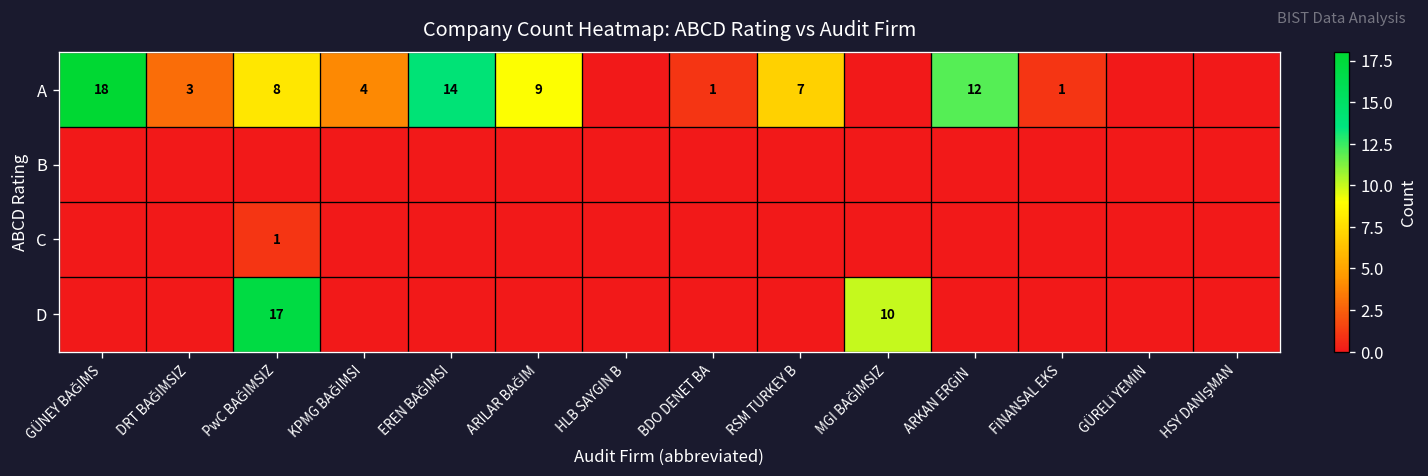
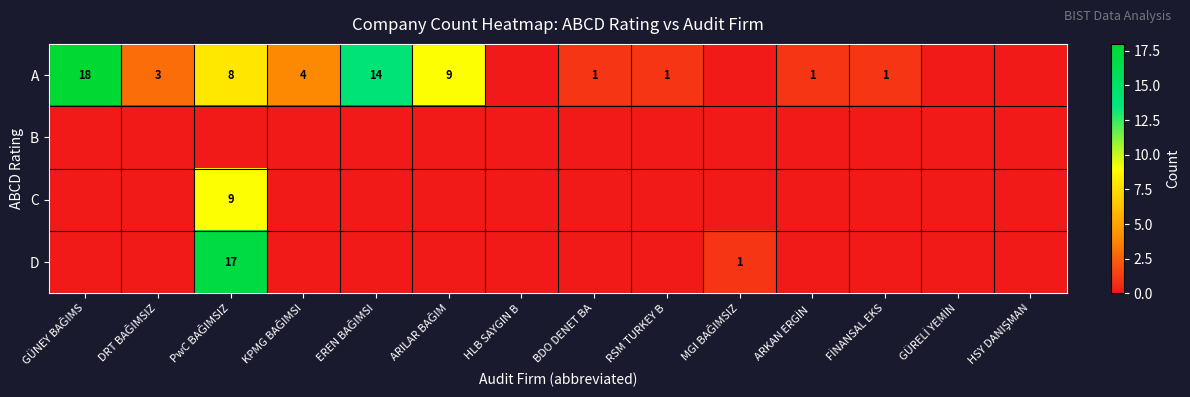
A, RSM TURKEY B: 7 -> 1
A, ARKAN ERGİN: 12 -> 1
C, PwC BAĞIMSIZ: 1 -> 9
D, MGI BAĞIMSIZ: 10 -> 1
